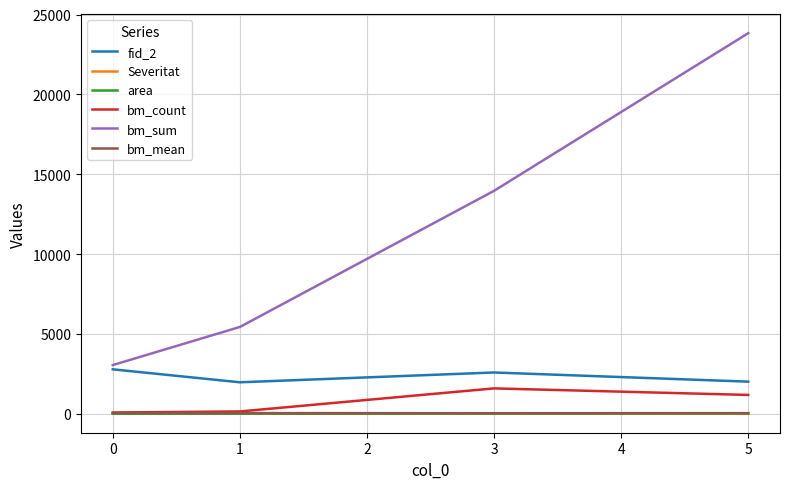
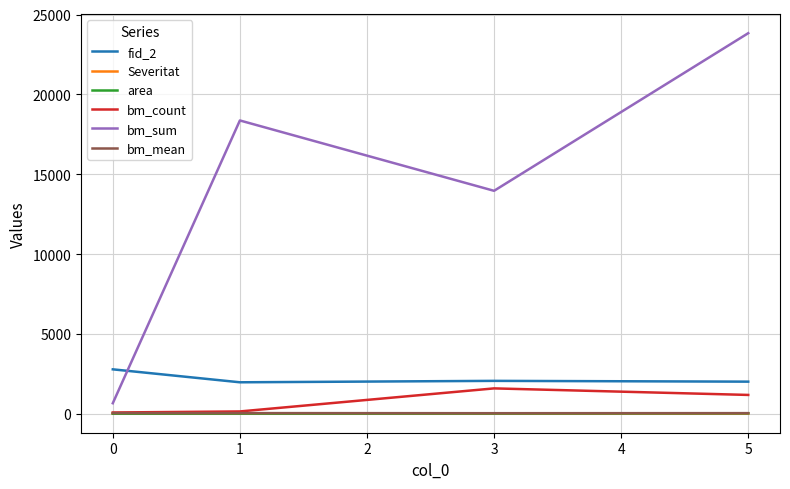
bm_sum, 0: 3000 -> 700
bm_sum, 1: 5400 -> 18400
fid_2, 3: 2600 -> 2100
